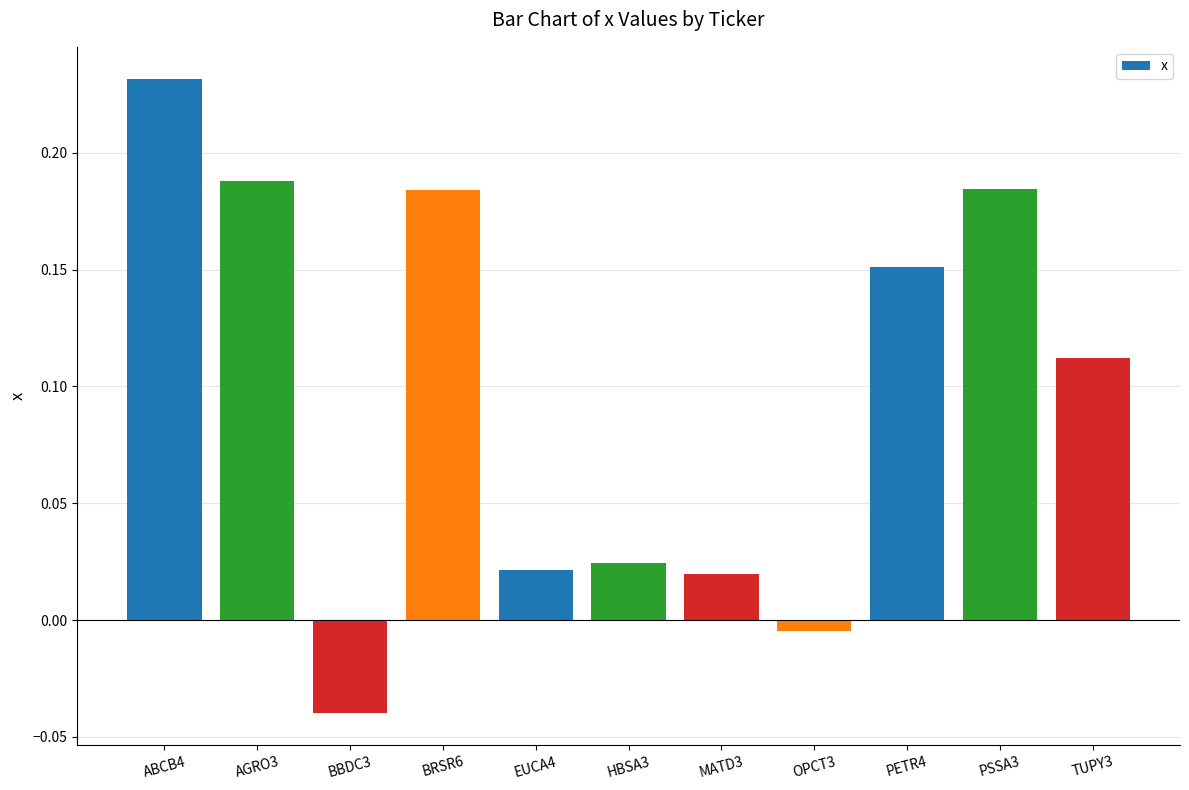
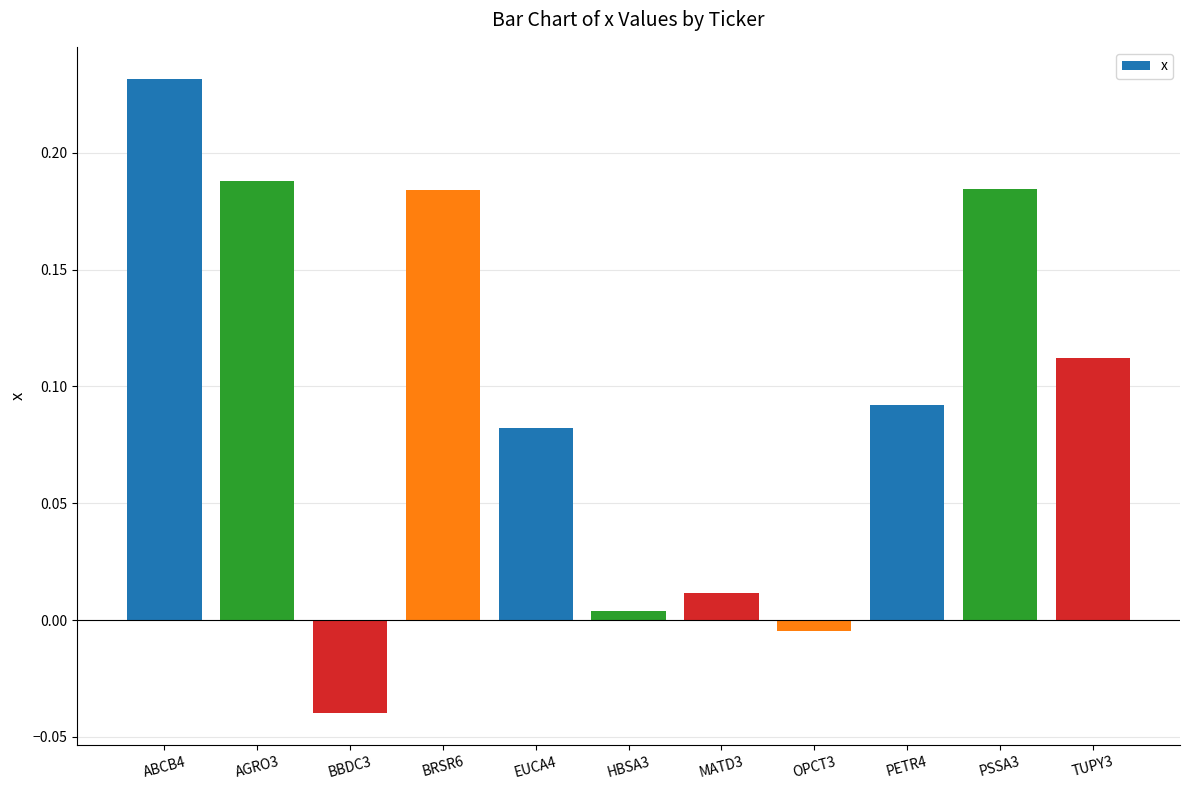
EUCA4: 0.021 -> 0.082
HBSA3: 0.025 -> 0.004
MATD3: 0.020 -> 0.011
PETR4: 0.151 -> 0.092
